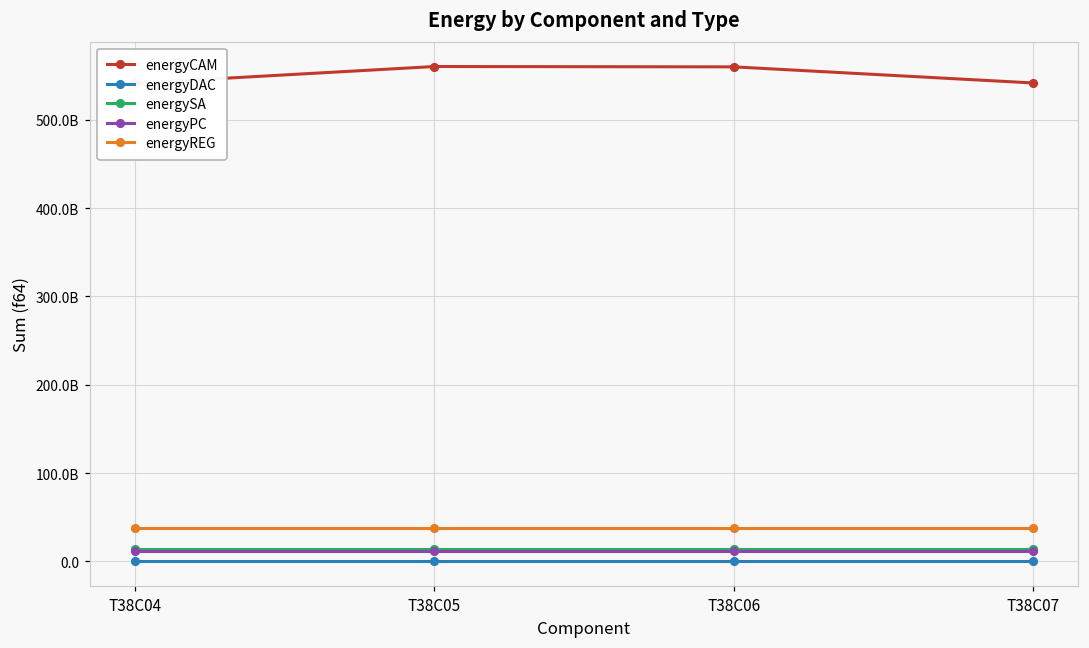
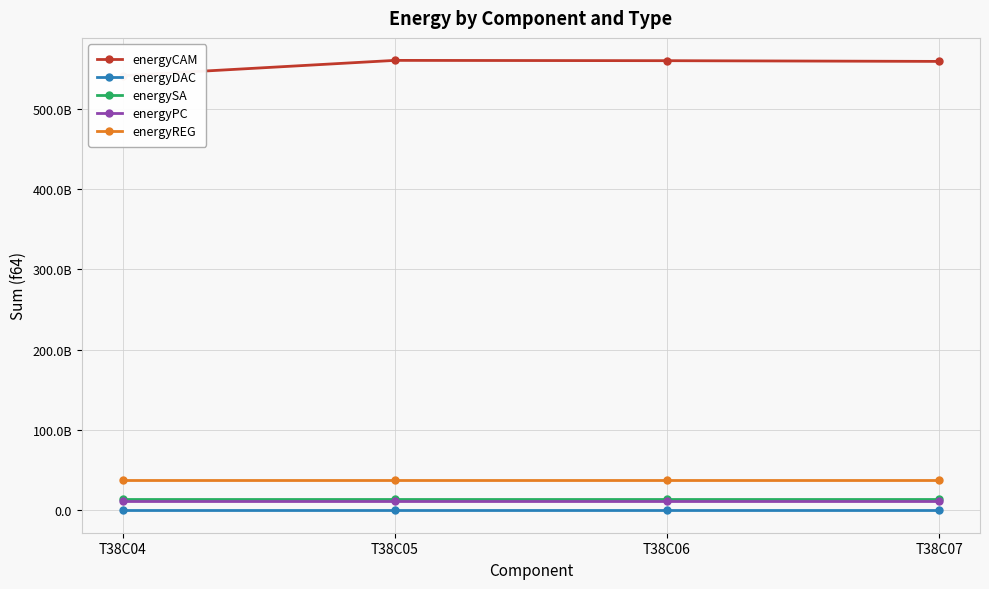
energyCAM, T38C07: 540000000000 -> 560000000000
